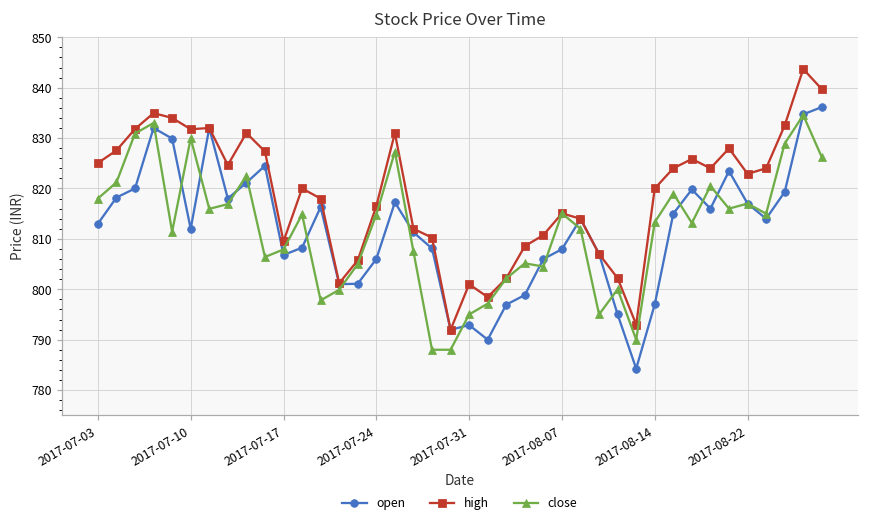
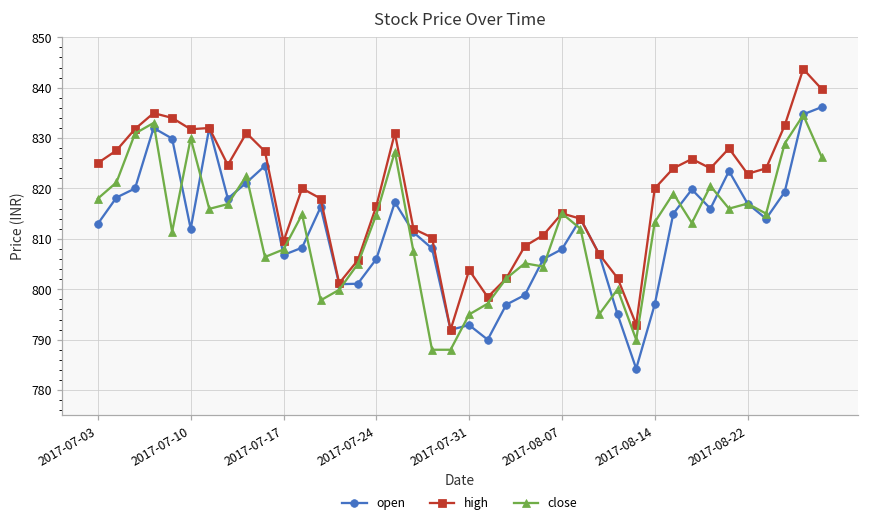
high, 2017-07-31: 801 -> 804
